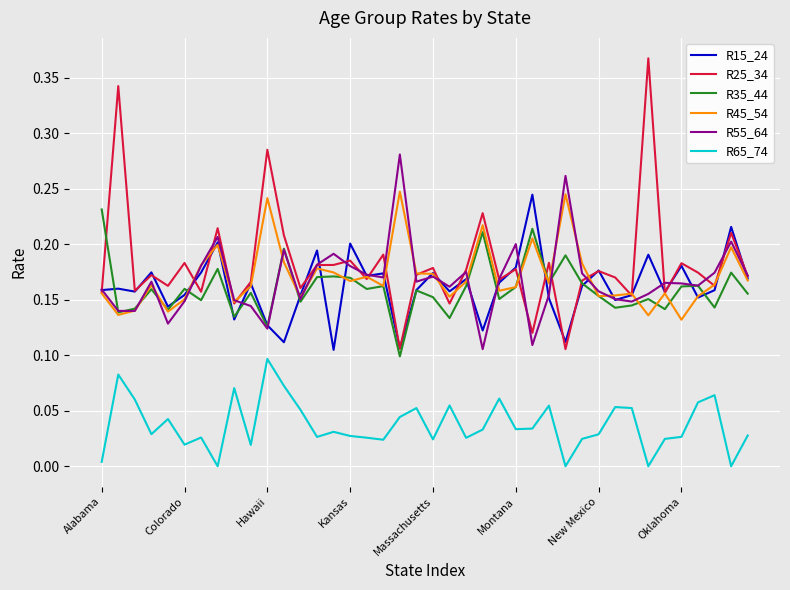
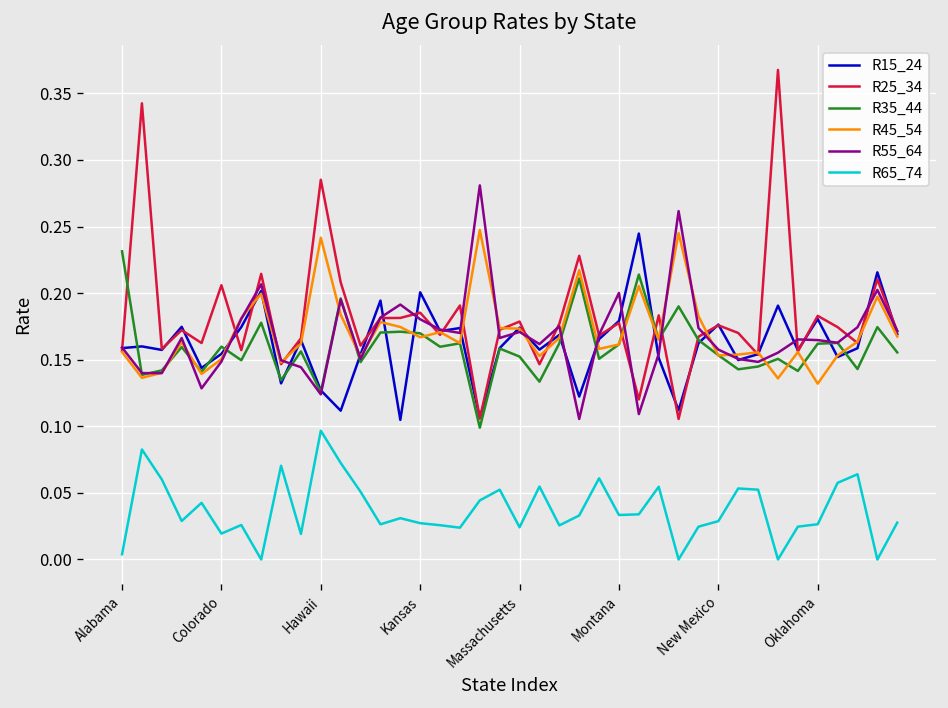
R25_34, Colorado: 0.183 -> 0.206
